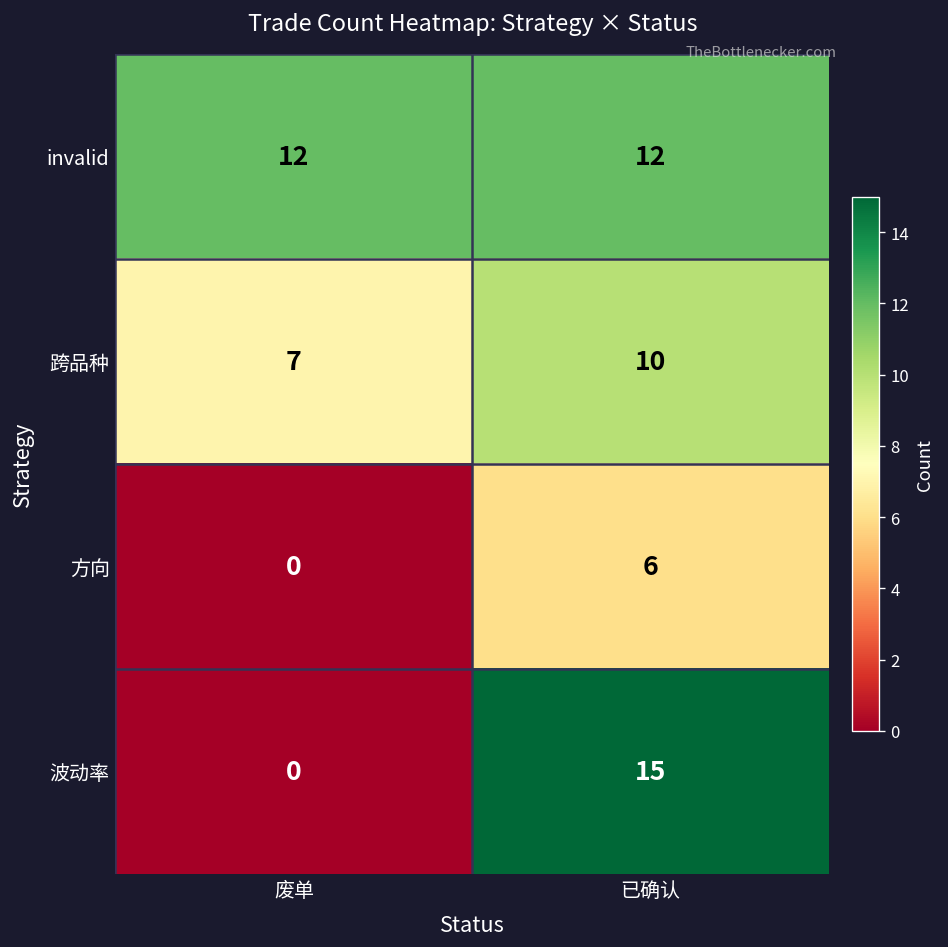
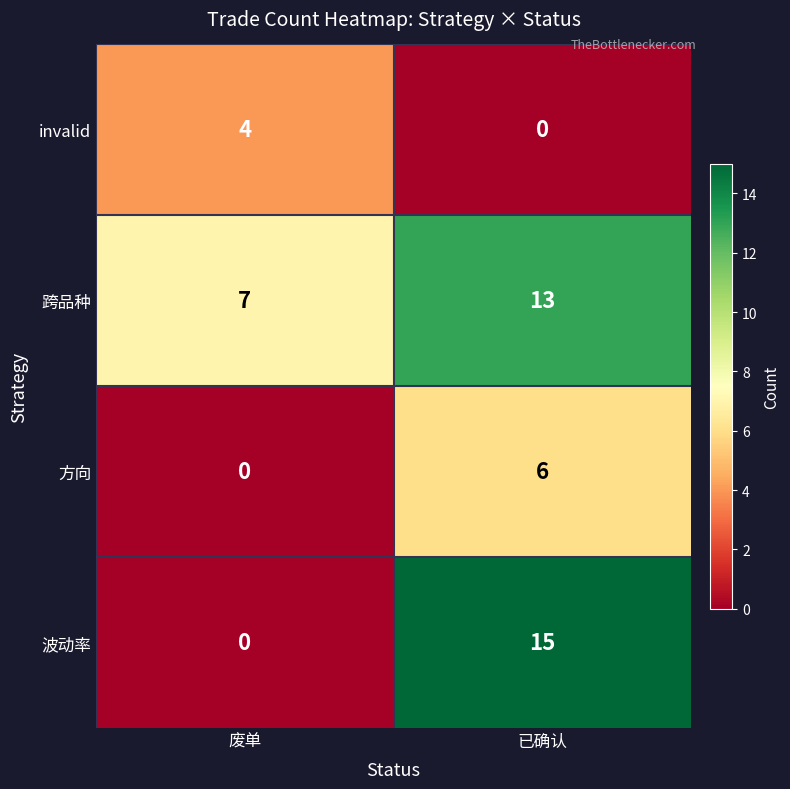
invalid, 废单: 12 -> 4
invalid, 已确认: 12 -> 0
跨品种, 已确认: 10 -> 13
